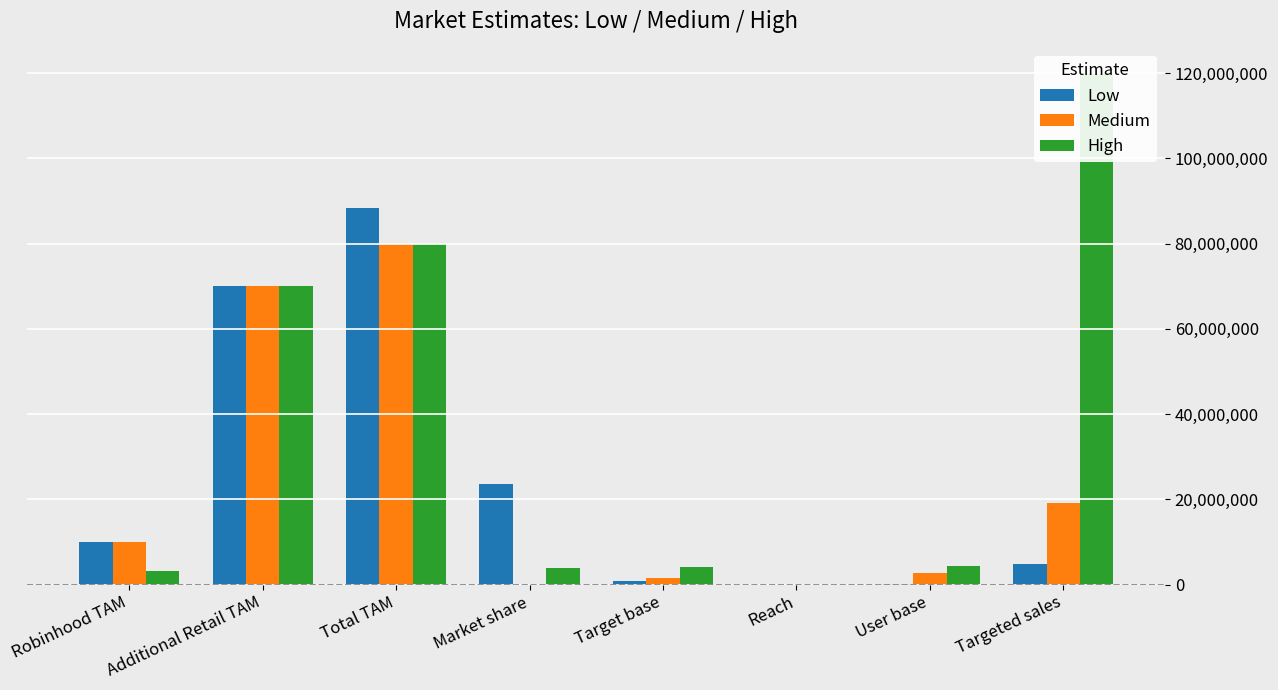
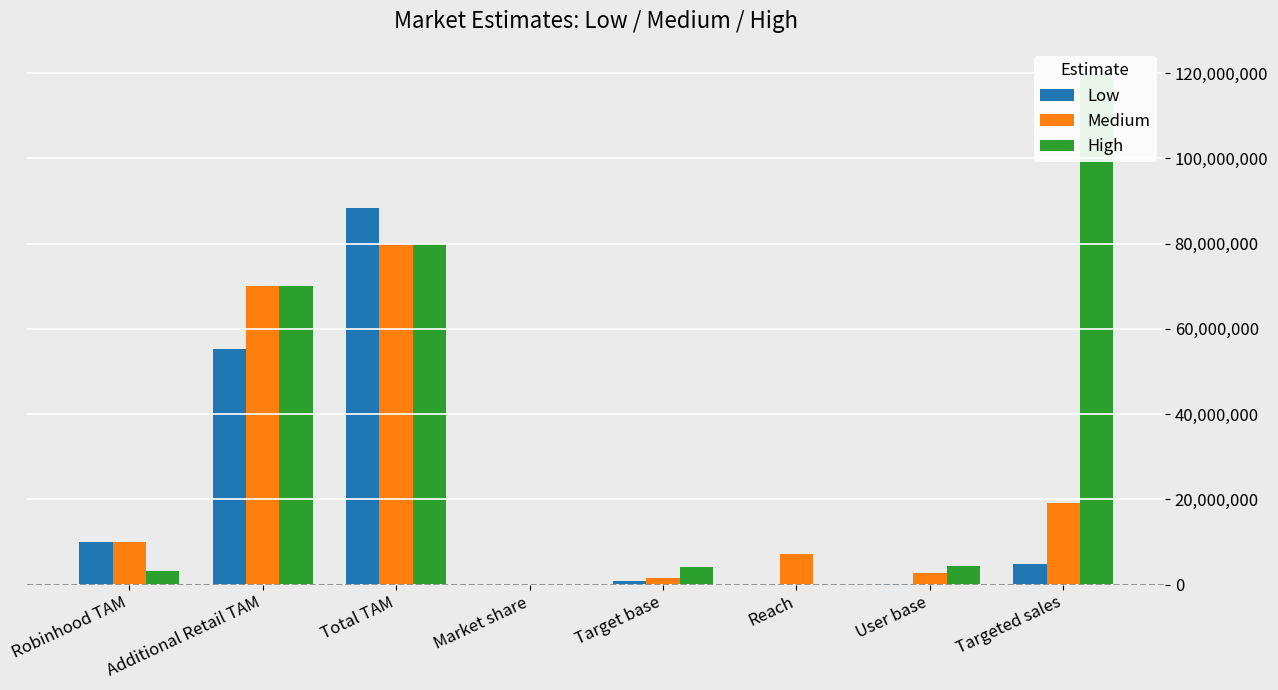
Low, Additional Retail TAM: 70,000,000 -> 55,000,000
Low, Market share: 24,000,000 -> 0
High, Market share: 4,000,000 -> 0
Medium, Reach: 0 -> 7,000,000
